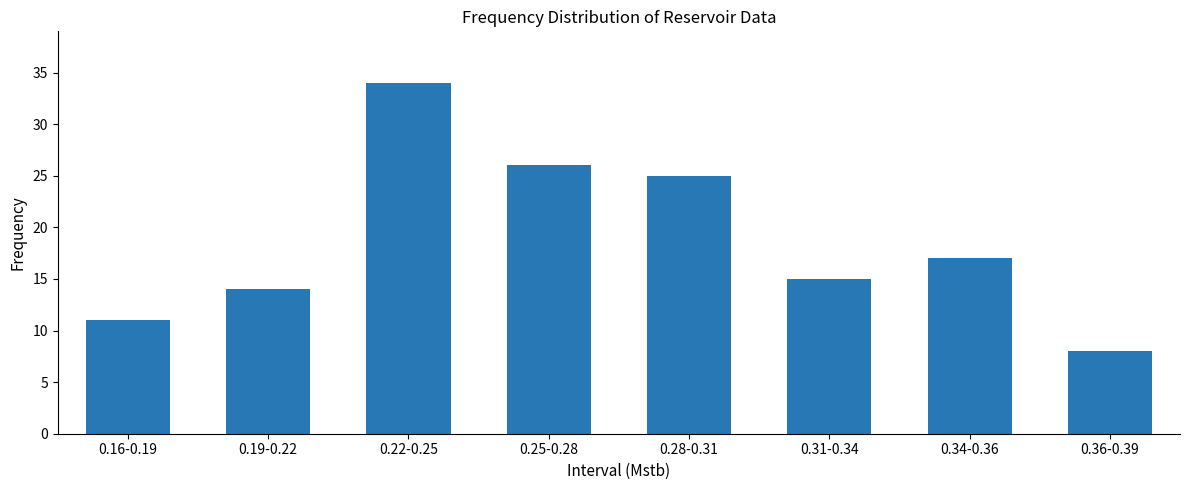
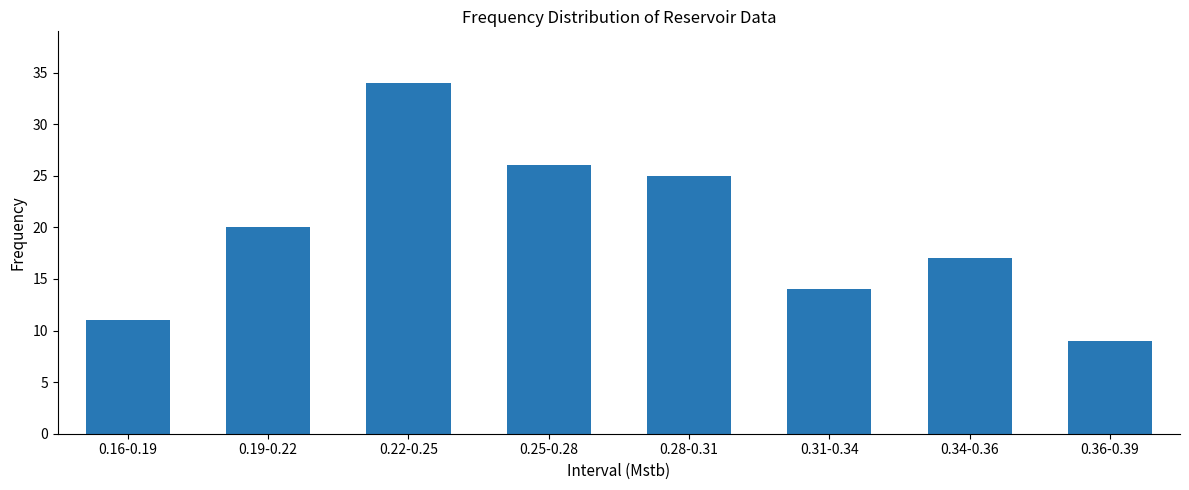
0.19-0.22: 14 -> 20
0.31-0.34: 15 -> 14
0.36-0.39: 8 -> 9
